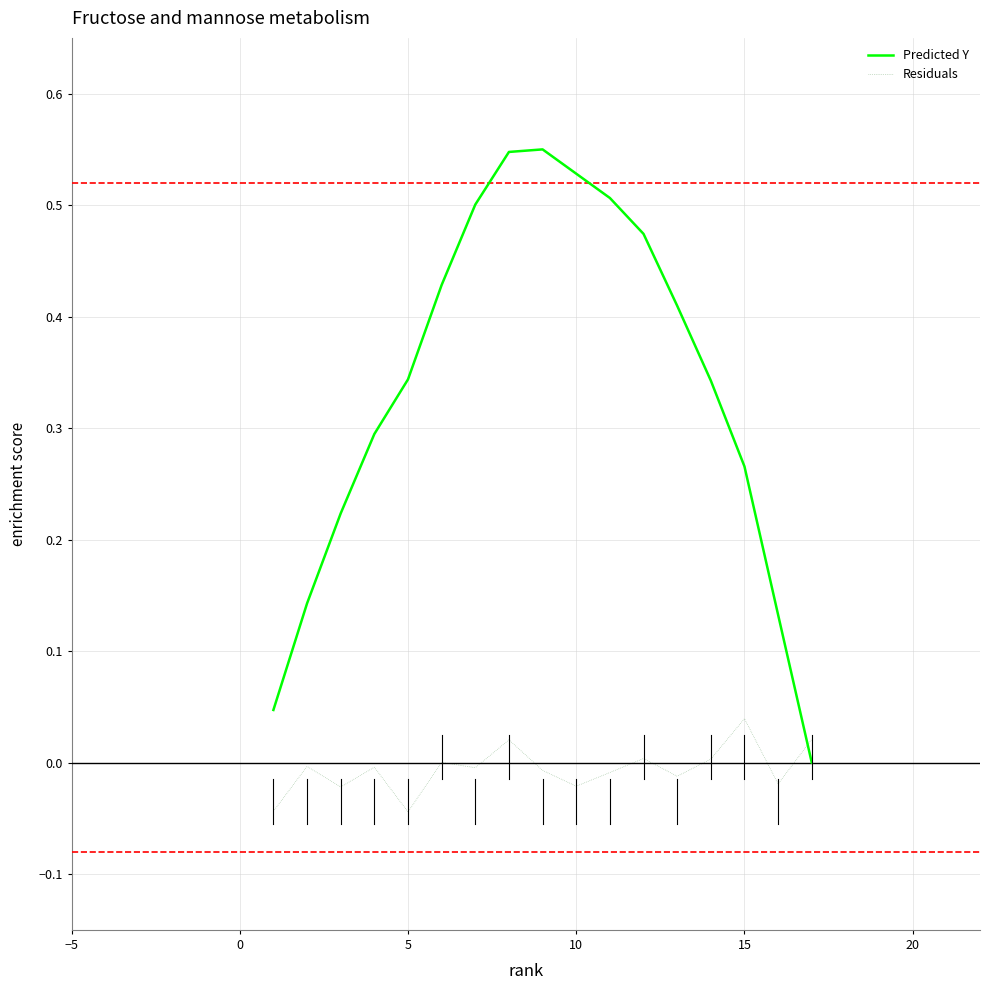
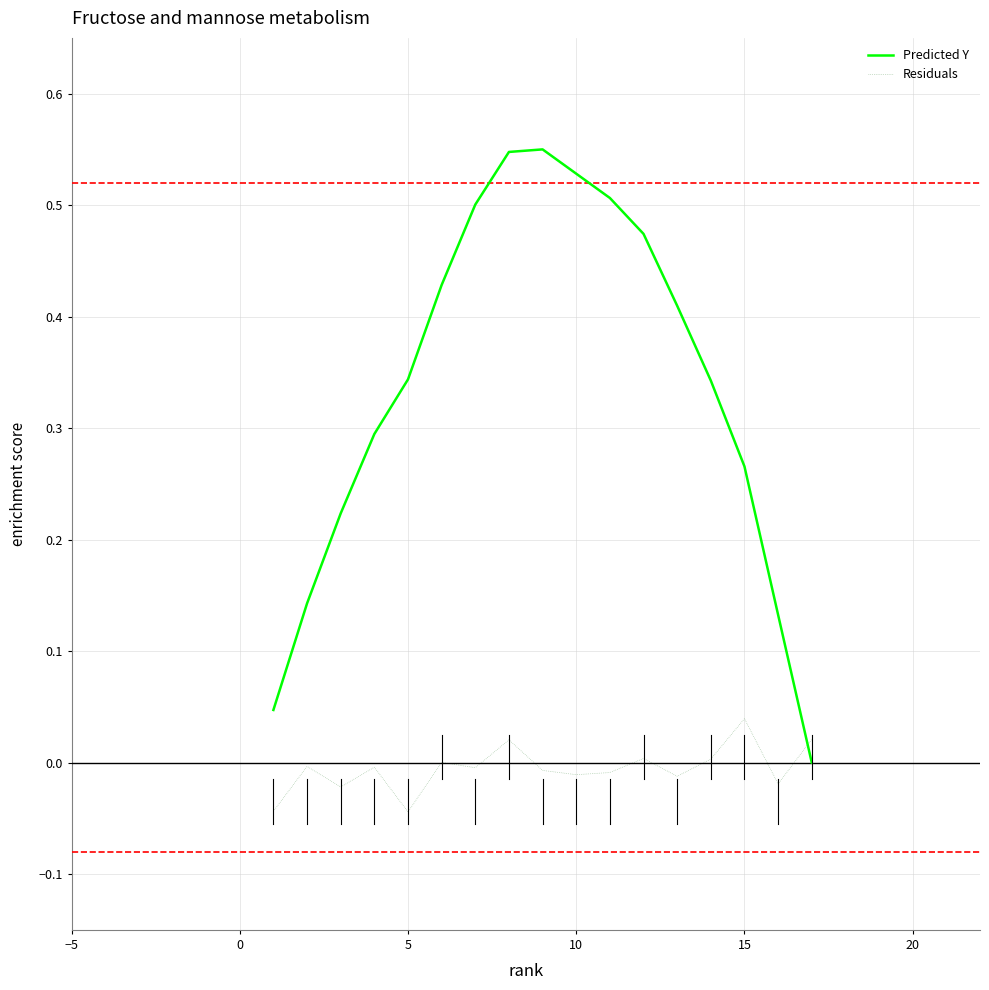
Residuals, 10: -0.021 -> -0.011
